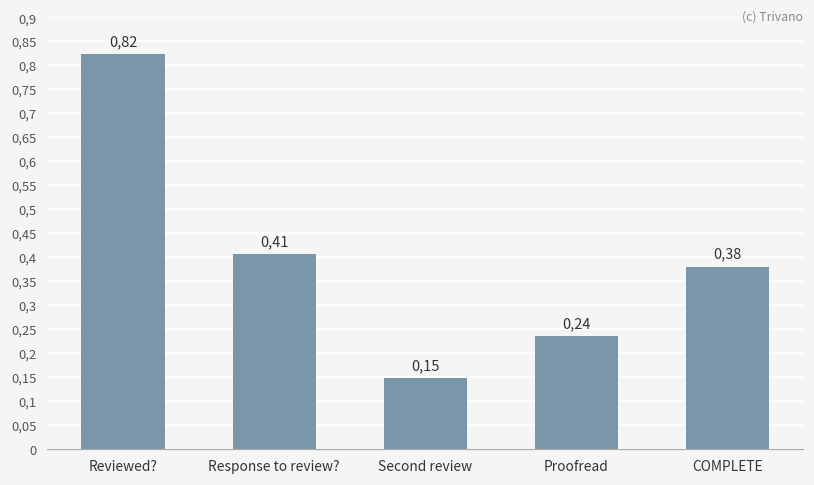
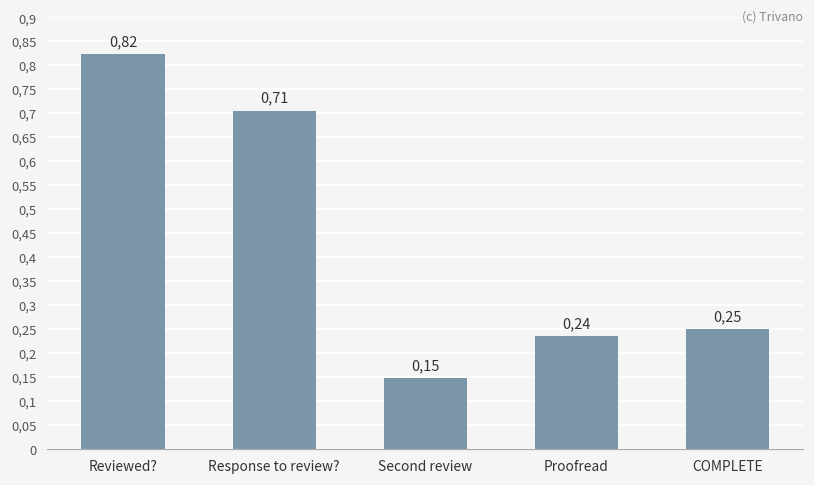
Response to review?: 0,41 -> 0,71
COMPLETE: 0,38 -> 0,25
